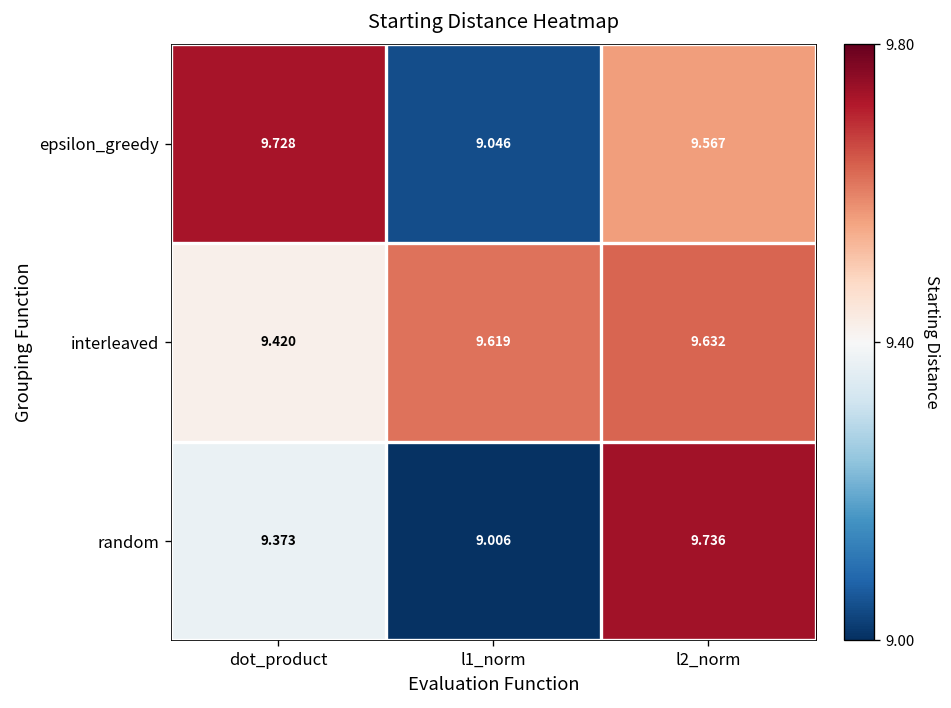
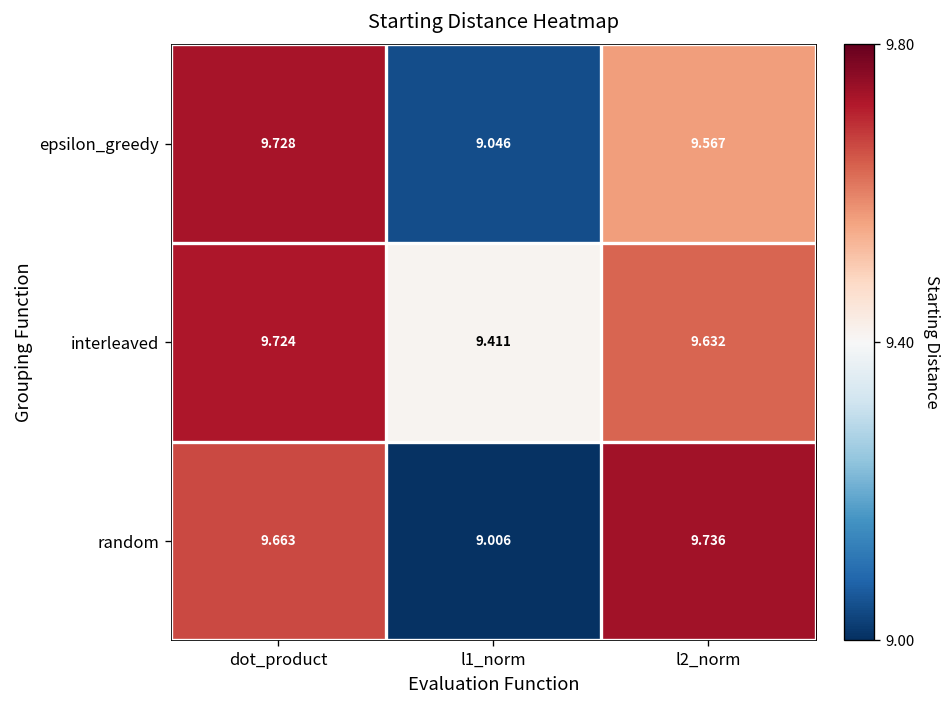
interleaved, dot_product: 9.420 -> 9.724
interleaved, l1_norm: 9.619 -> 9.411
random, dot_product: 9.373 -> 9.663
